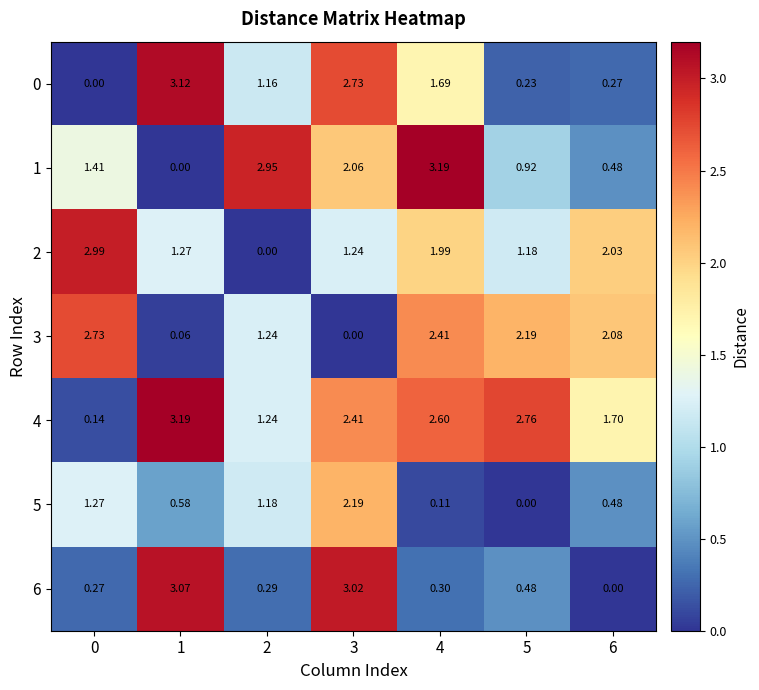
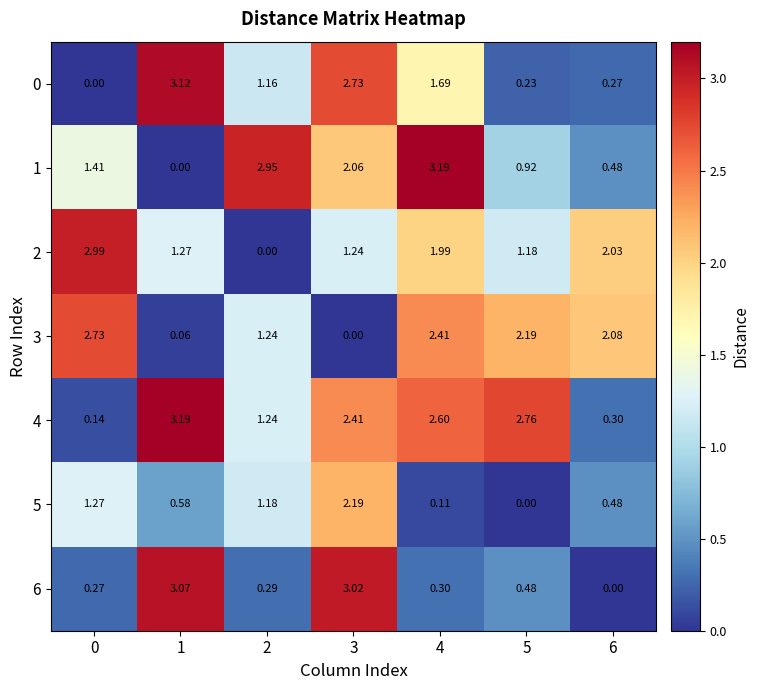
4, 6: 1.70 -> 0.30
